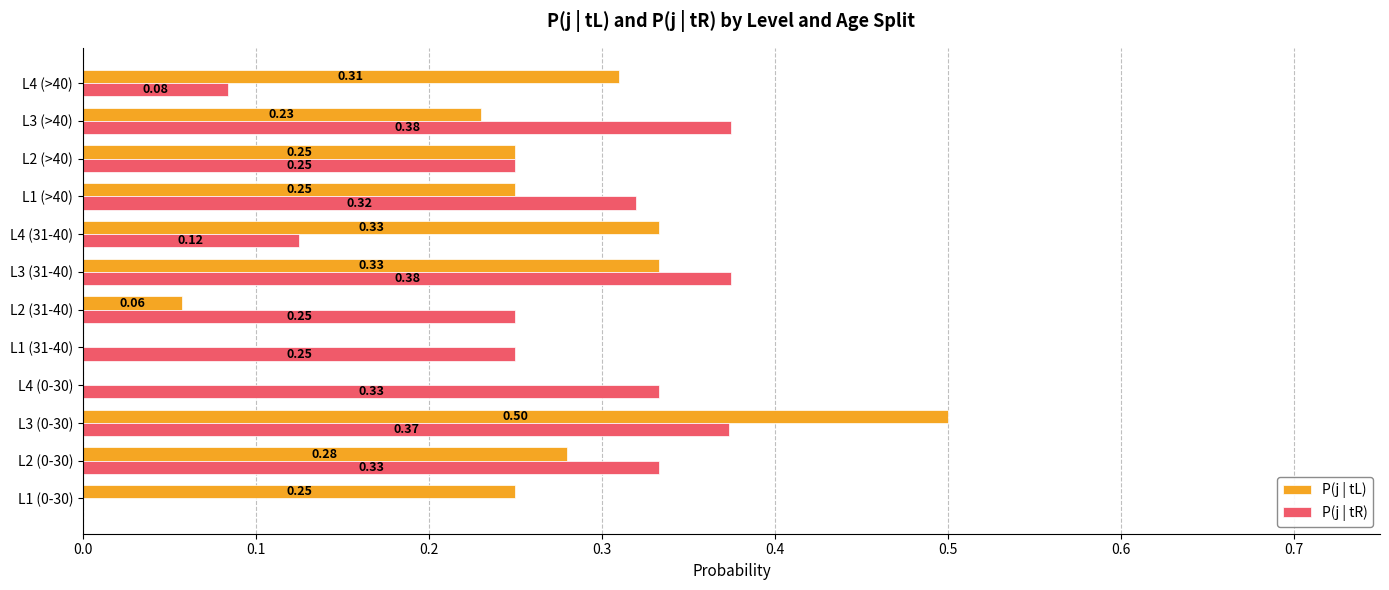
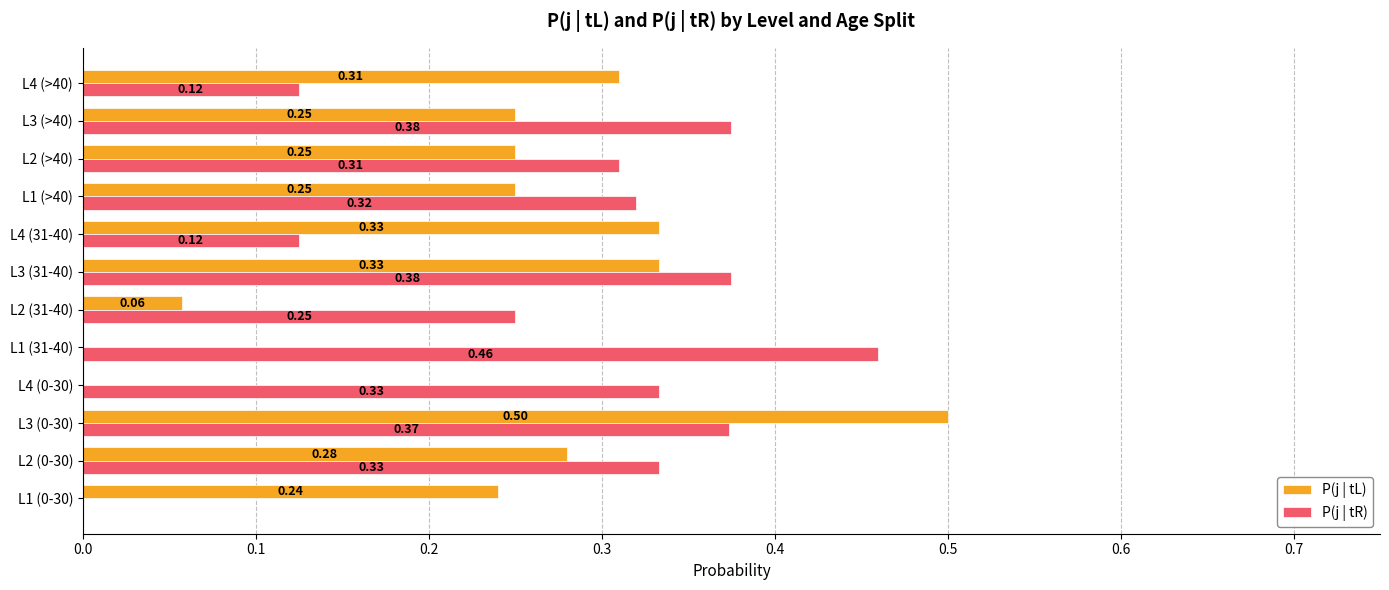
P(j | tR), L4 (>40): 0.08 -> 0.12
P(j | tL), L3 (>40): 0.23 -> 0.25
P(j | tR), L2 (>40): 0.25 -> 0.31
P(j | tR), L1 (31-40): 0.25 -> 0.46
P(j | tL), L1 (0-30): 0.25 -> 0.24
